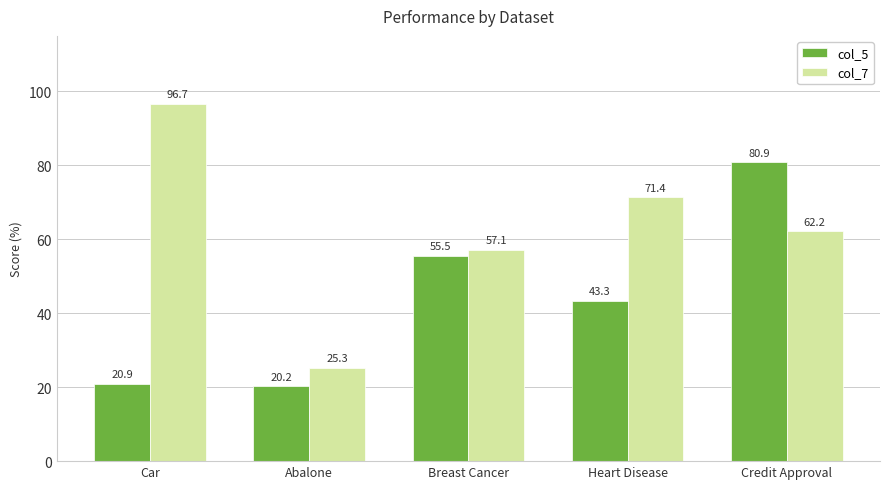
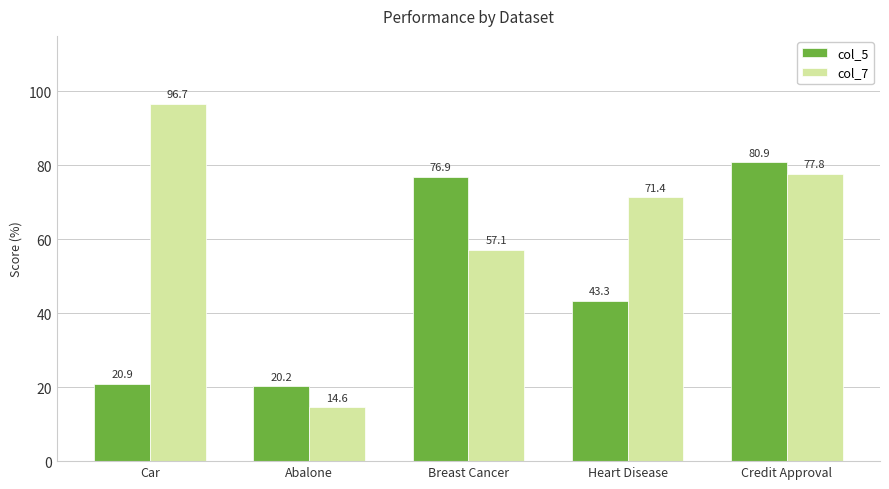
col_7, Abalone: 25.3 -> 14.6
col_5, Breast Cancer: 55.5 -> 76.9
col_7, Credit Approval: 62.2 -> 77.8
